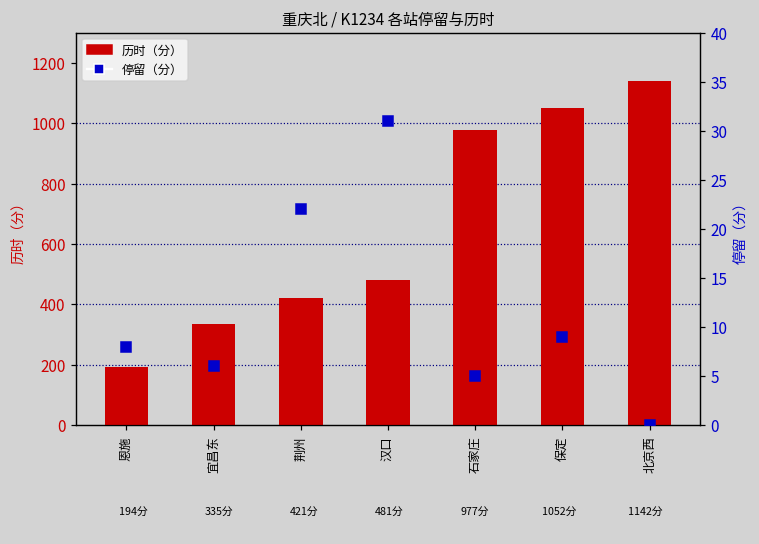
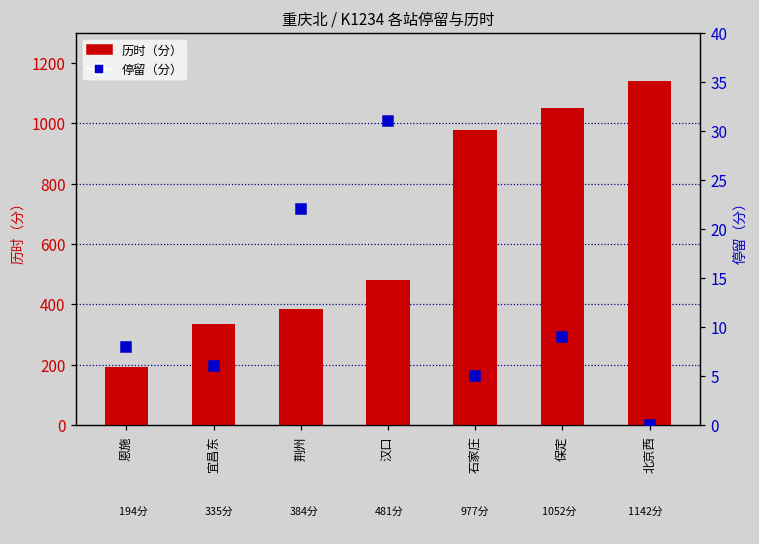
历时（分）, 荆州: 421分 -> 384分
